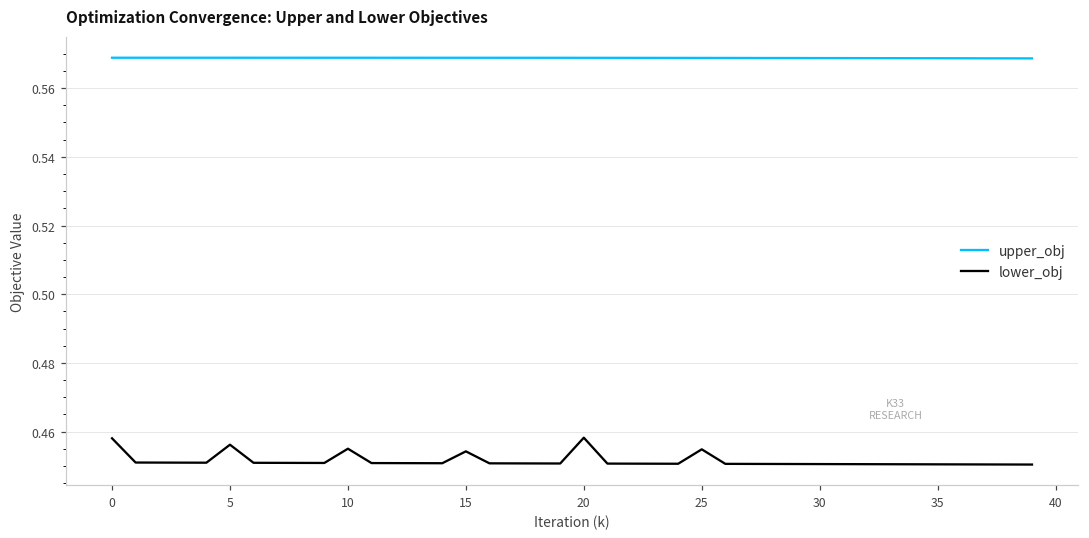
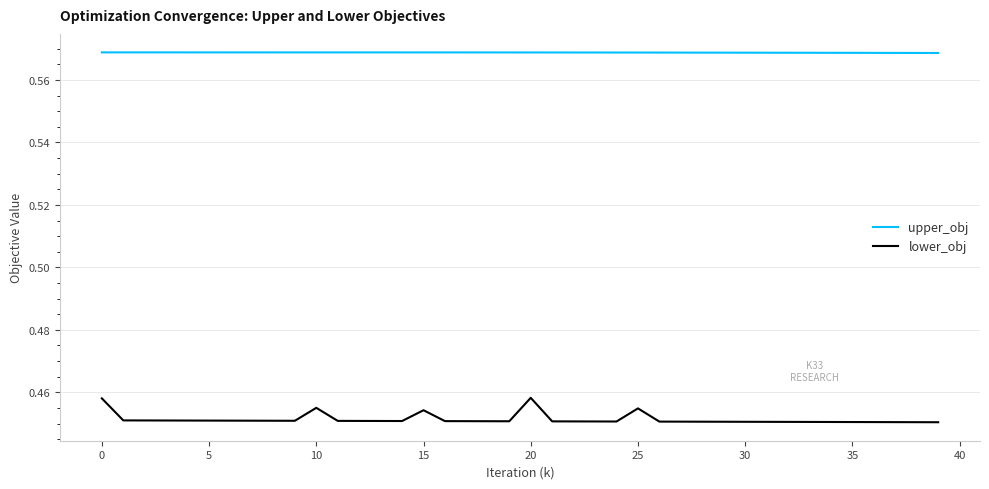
lower_obj, 5: 0.456 -> 0.451
